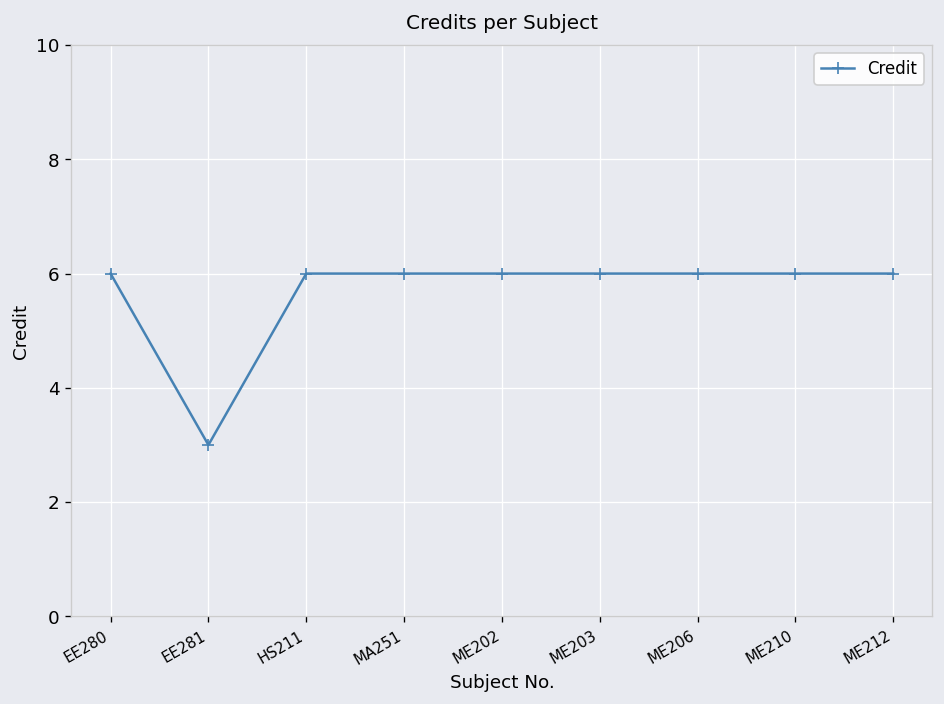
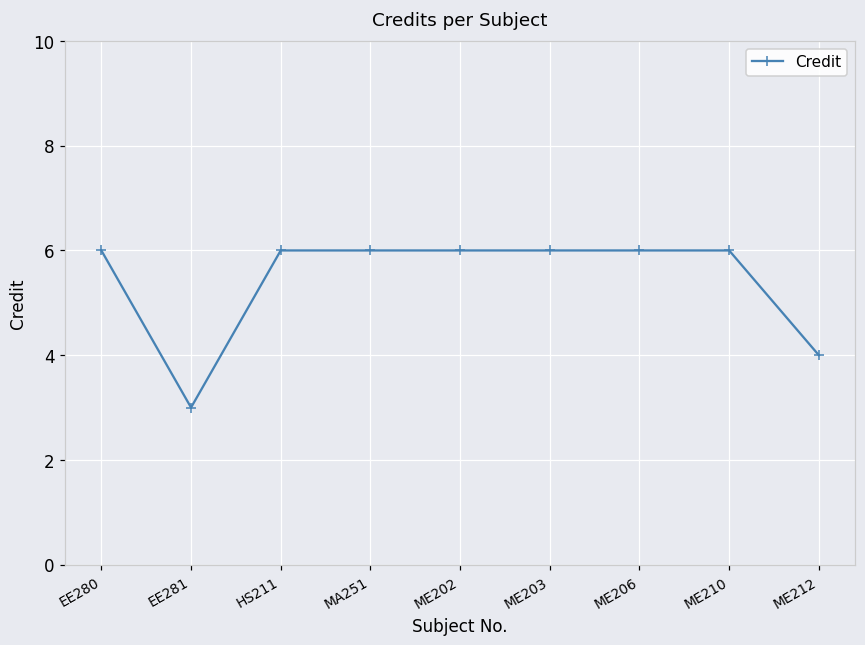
ME212: 6 -> 4
